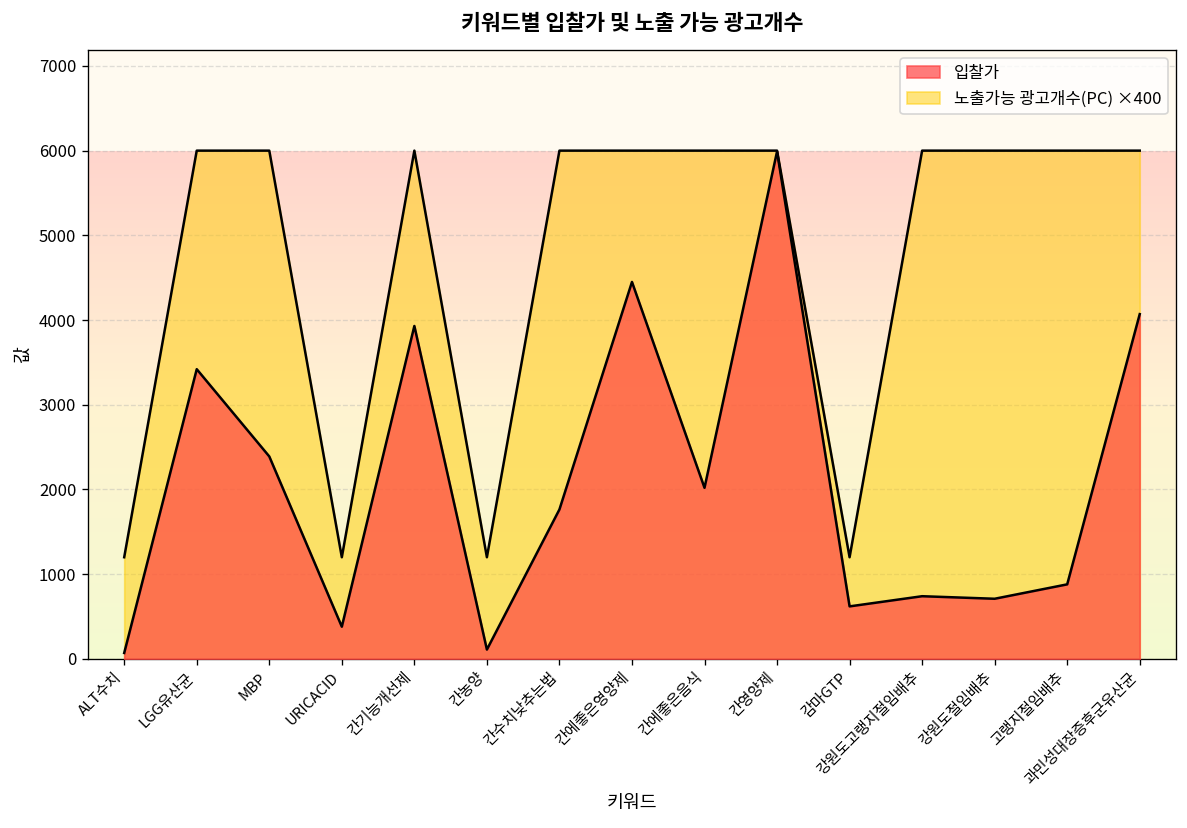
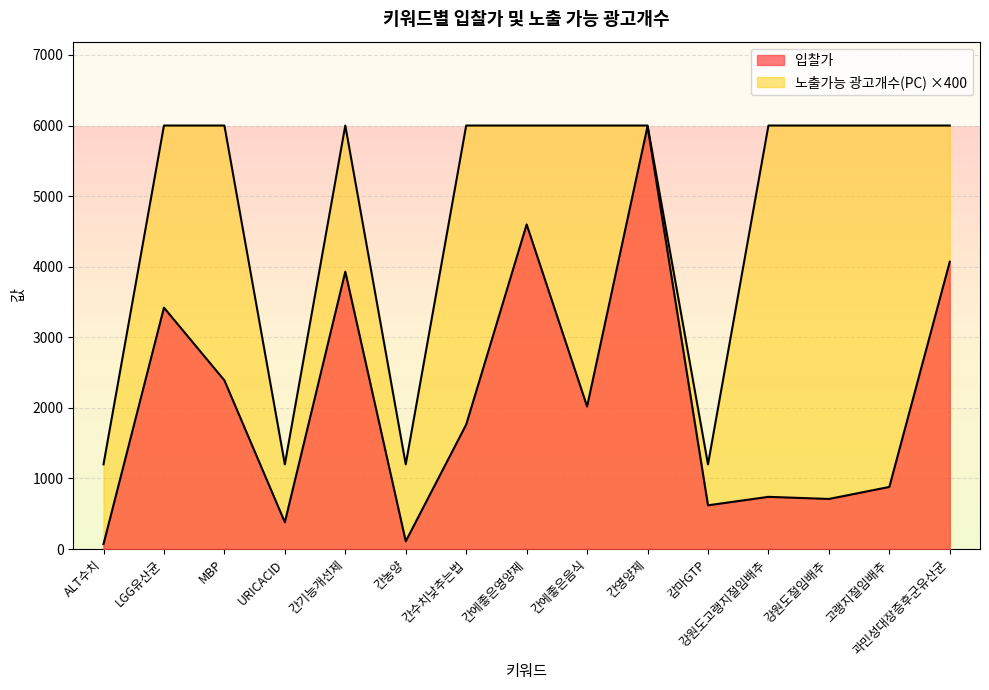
입찰가, 간에좋은영양제: 4500 -> 4600
